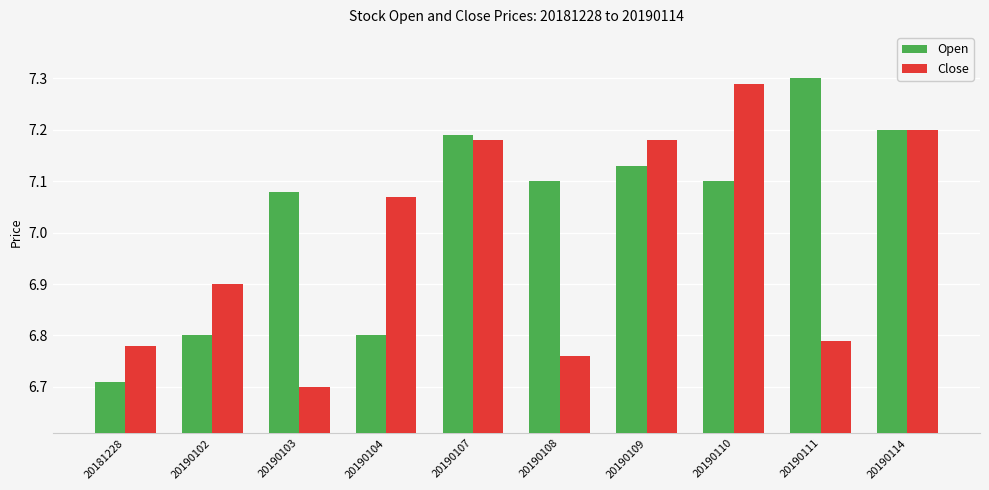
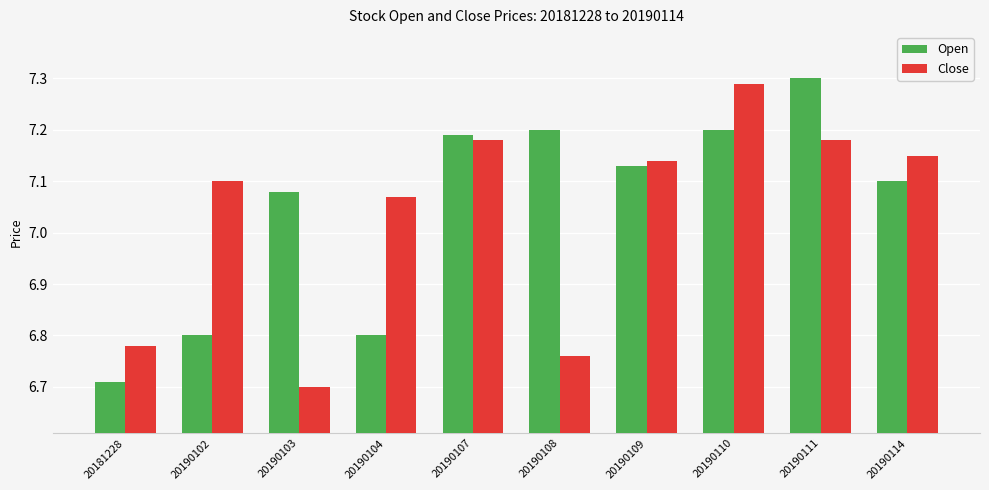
Close, 20190102: 6.9 -> 7.1
Open, 20190108: 7.1 -> 7.2
Close, 20190109: 7.18 -> 7.14
Open, 20190110: 7.1 -> 7.2
Close, 20190111: 6.79 -> 7.18
Open, 20190114: 7.2 -> 7.1
Close, 20190114: 7.20 -> 7.15
